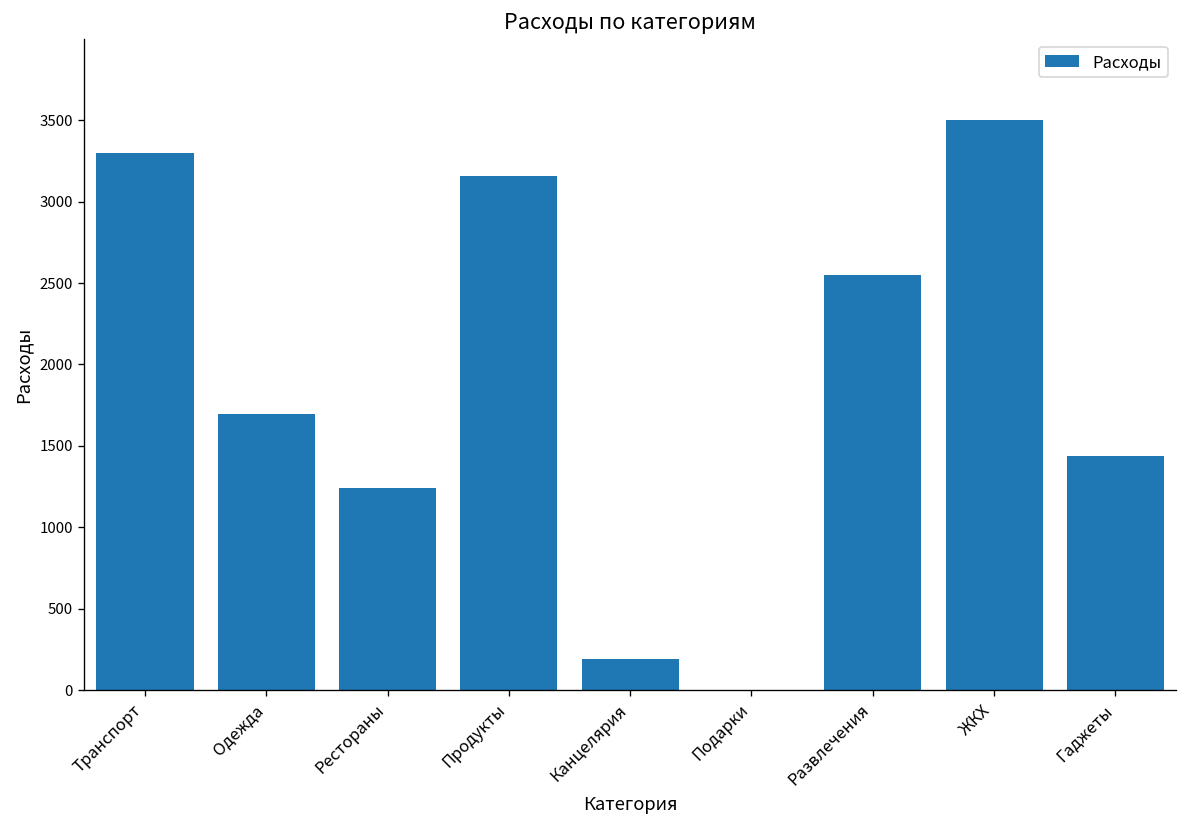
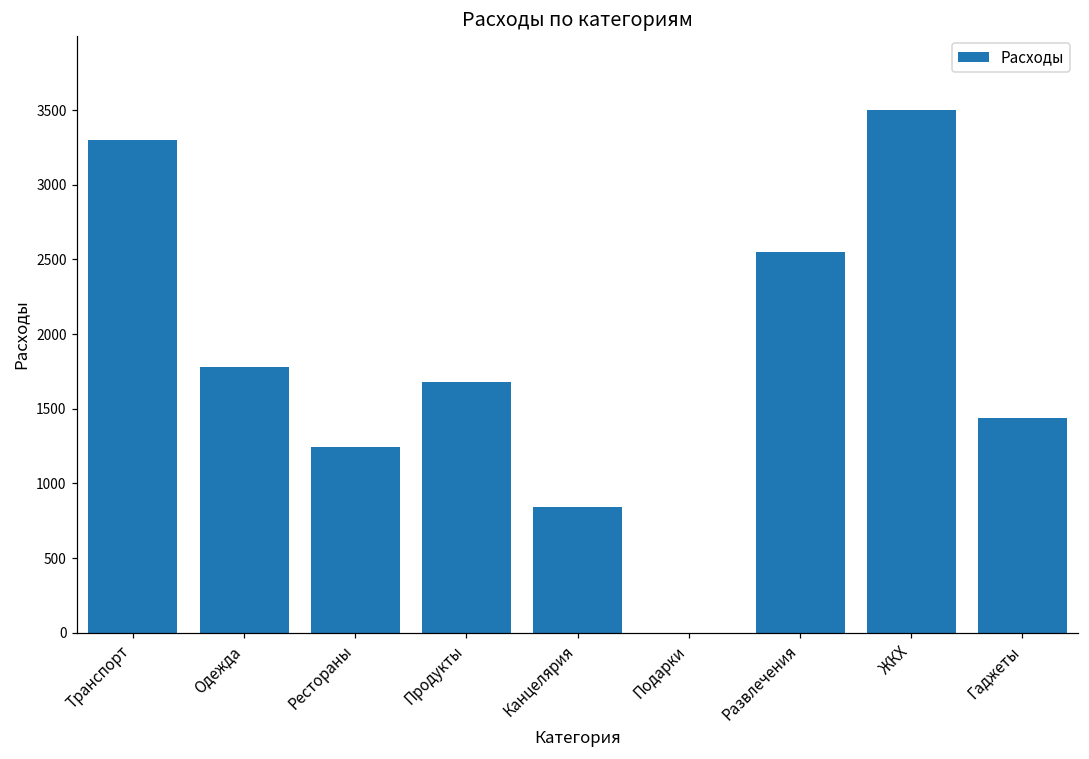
Одежда: 1700 -> 1780
Продукты: 3160 -> 1680
Канцелярия: 190 -> 840
